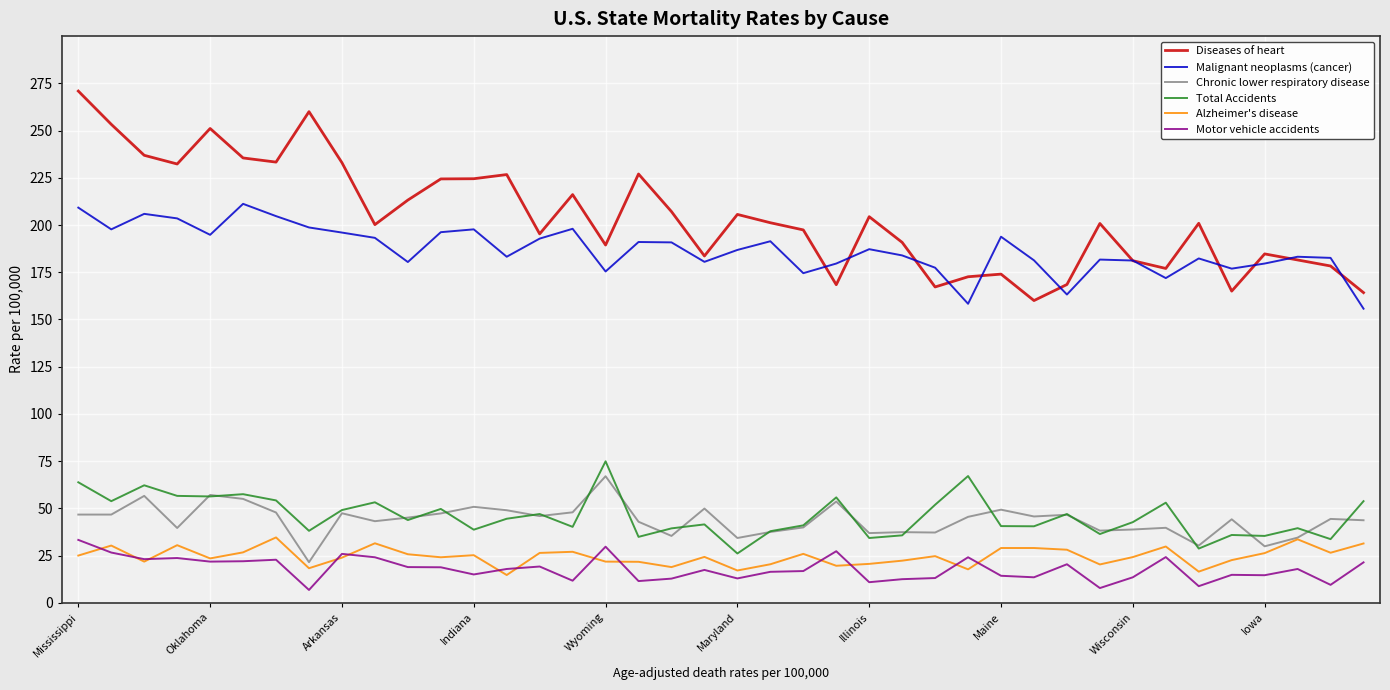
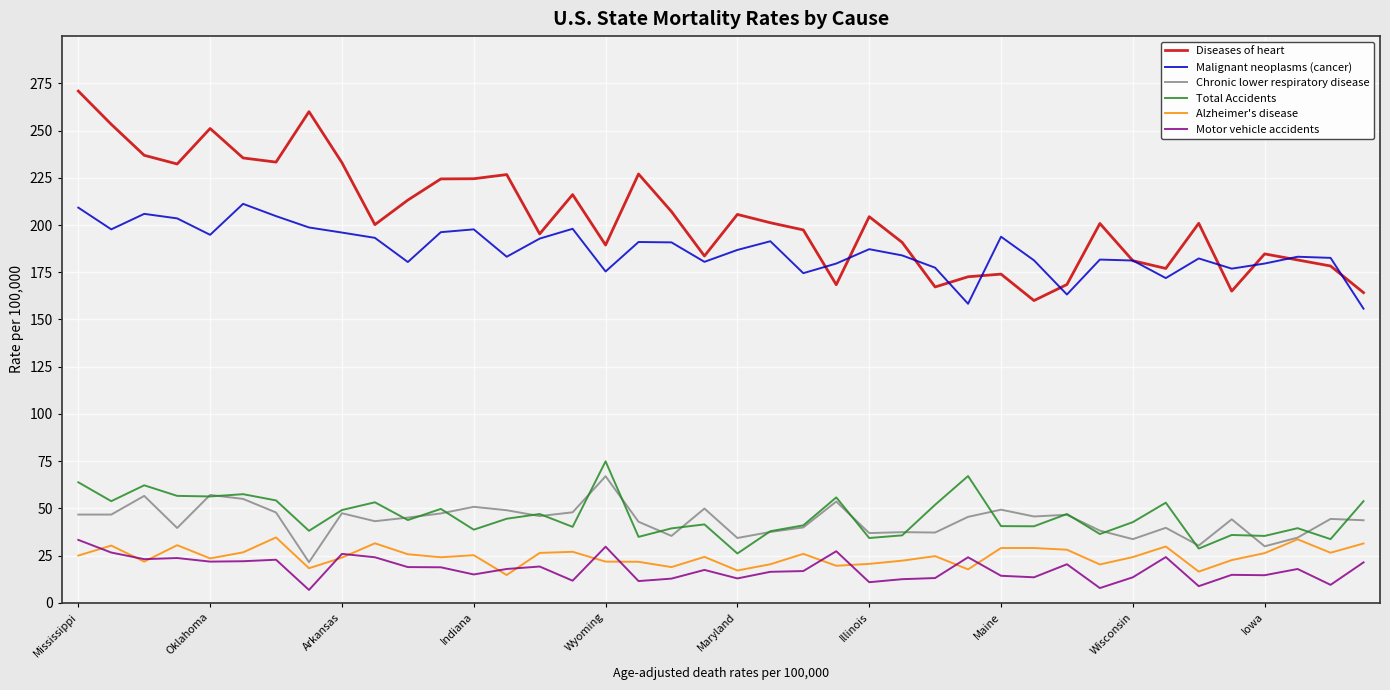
Chronic lower respiratory disease, Wisconsin: 39 -> 34
